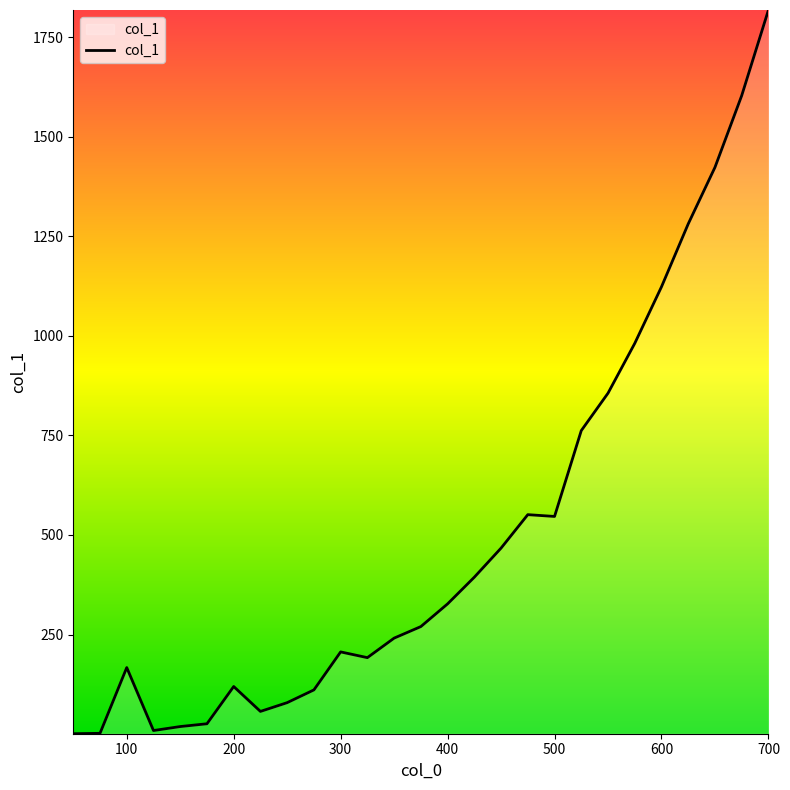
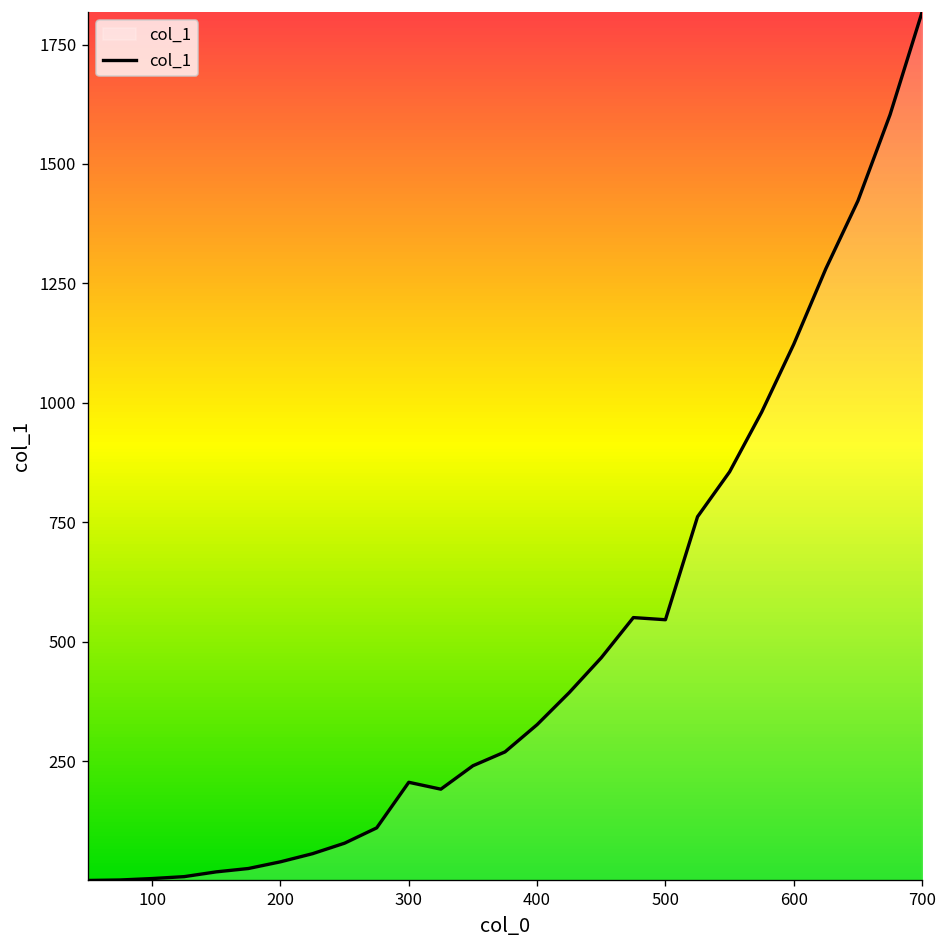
100: 170 -> 10
200: 120 -> 40
